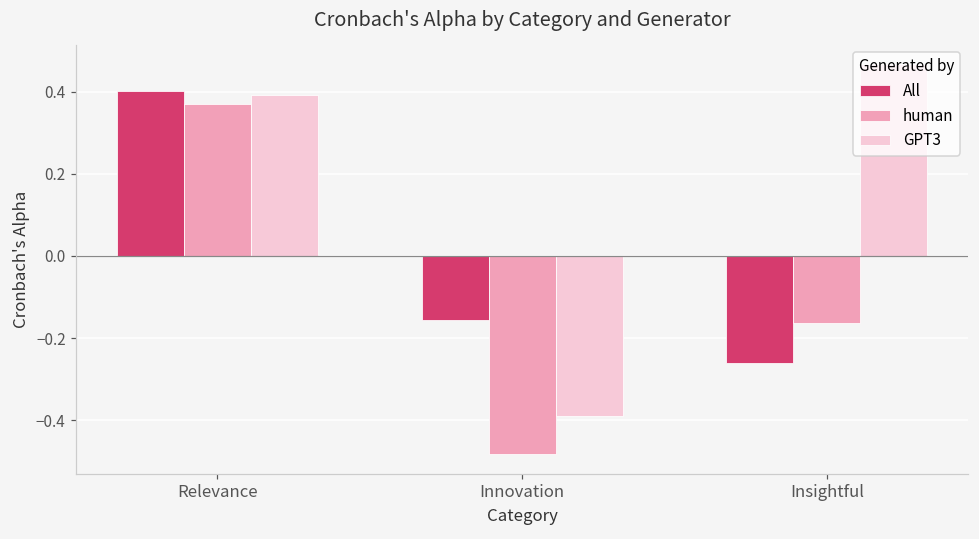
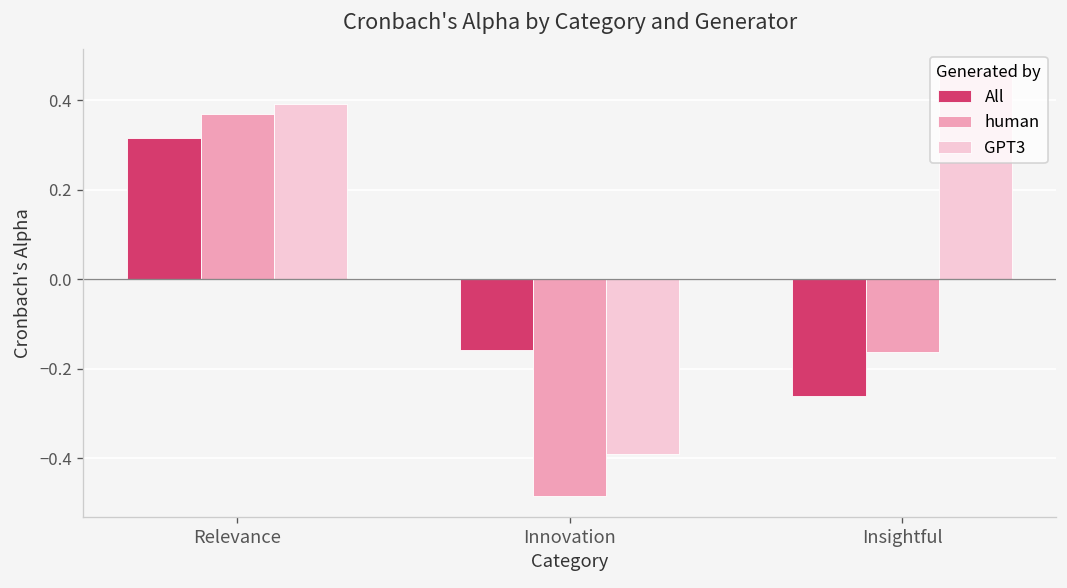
All, Relevance: 0.40 -> 0.32
